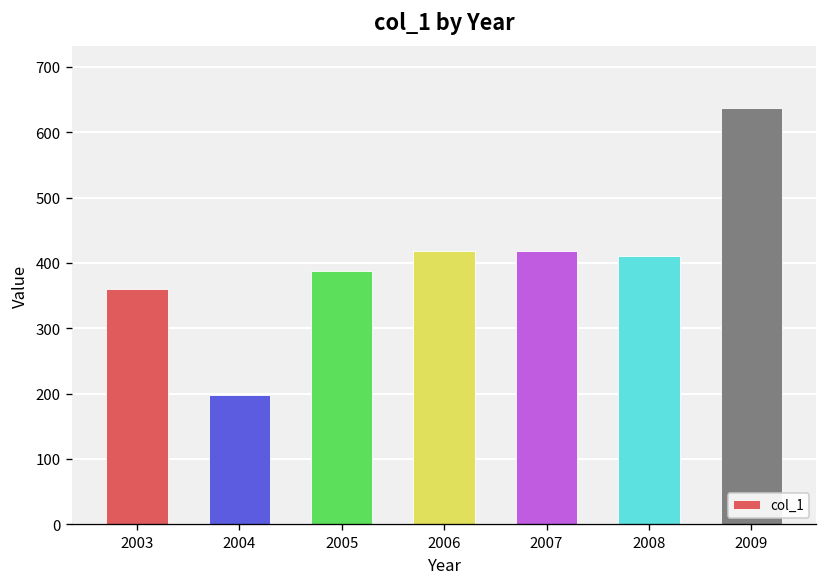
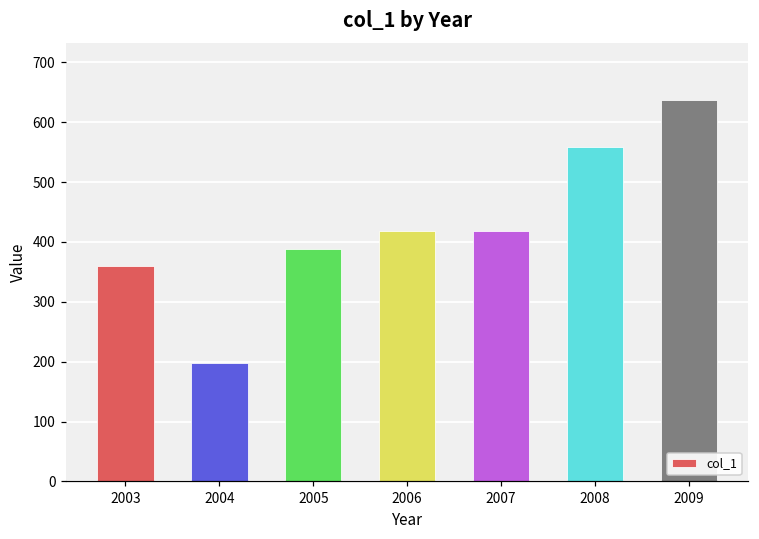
2008: 410 -> 560
